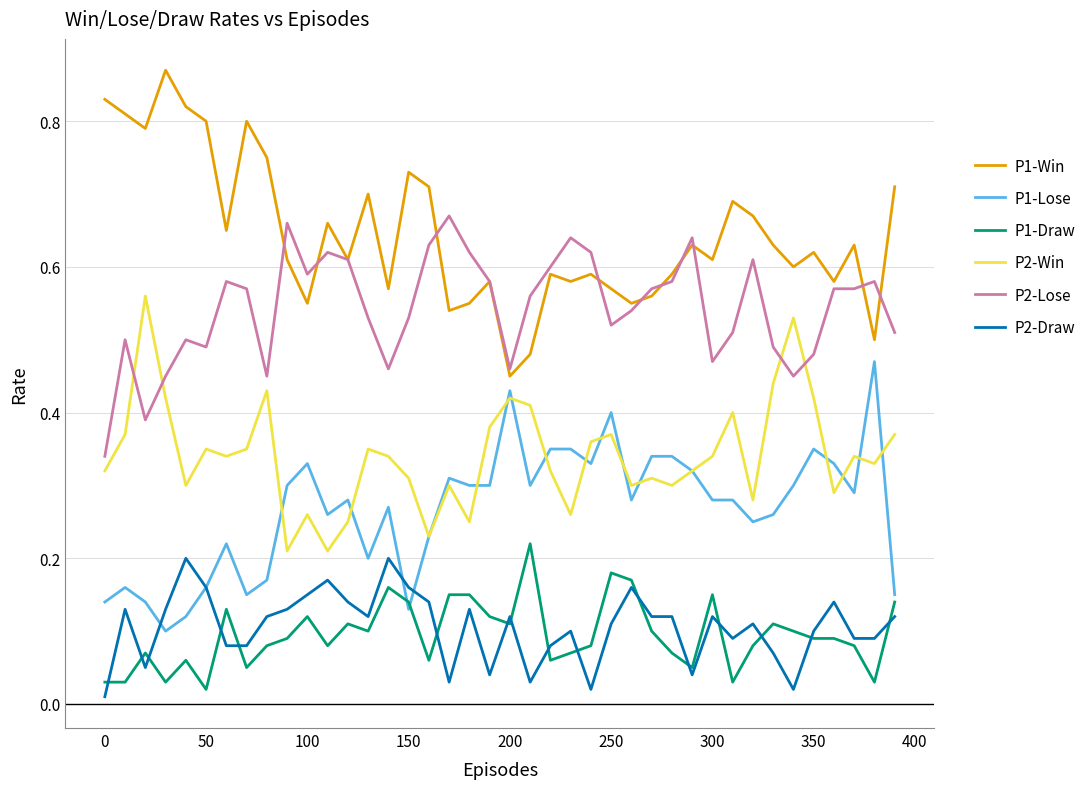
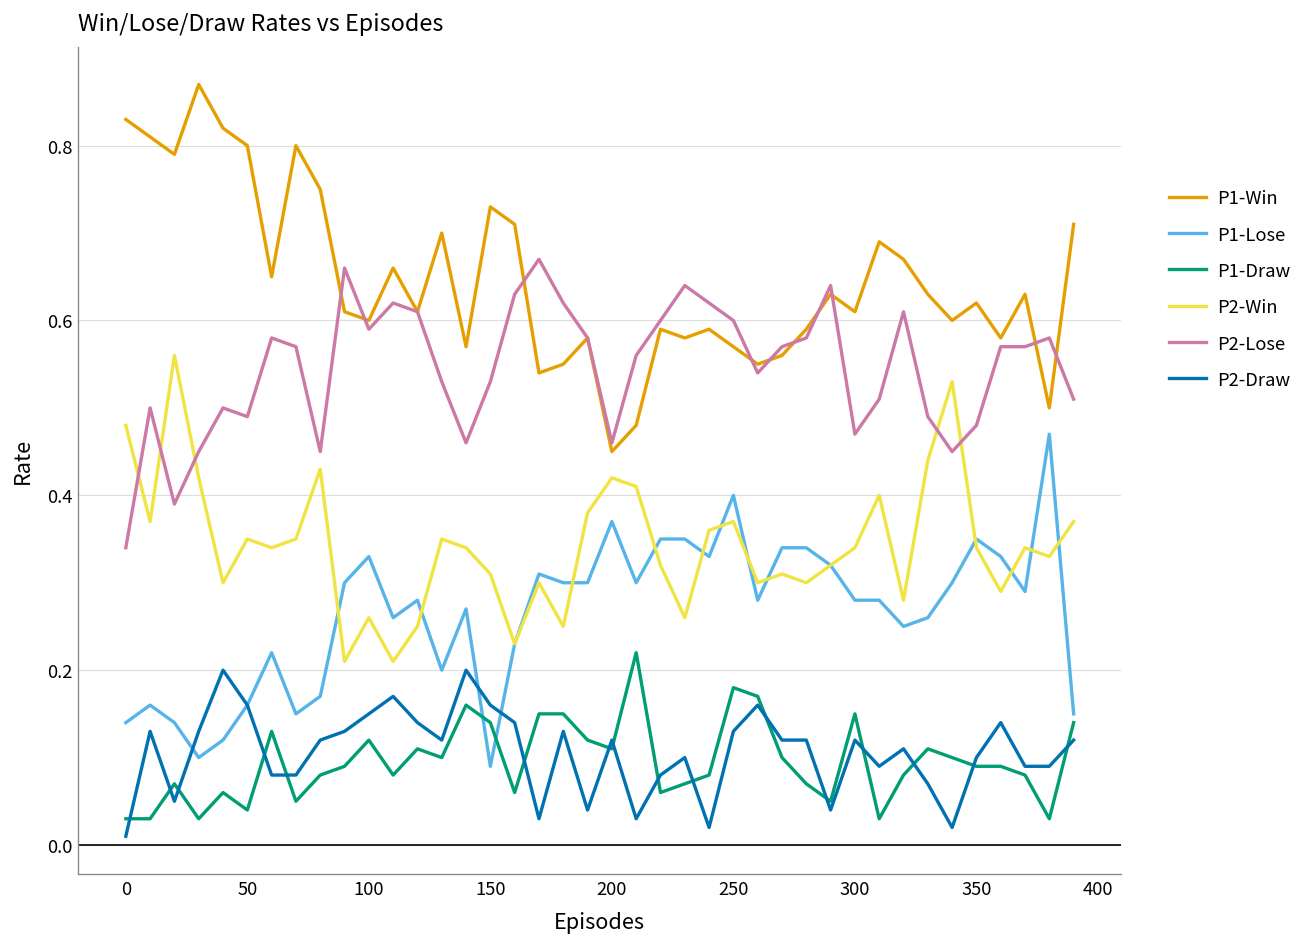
P2-Win, 0: 0.32 -> 0.48
P1-Draw, 50: 0.02 -> 0.04
P1-Win, 100: 0.55 -> 0.60
P1-Lose, 150: 0.13 -> 0.09
P1-Lose, 200: 0.43 -> 0.37
P2-Lose, 250: 0.52 -> 0.60
P2-Draw, 250: 0.11 -> 0.13
P2-Win, 350: 0.42 -> 0.34
